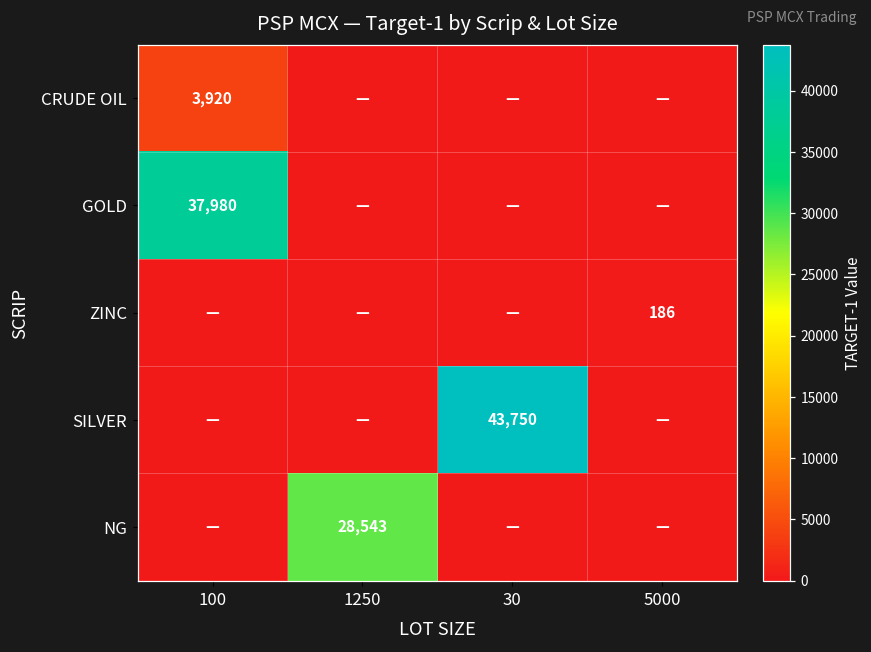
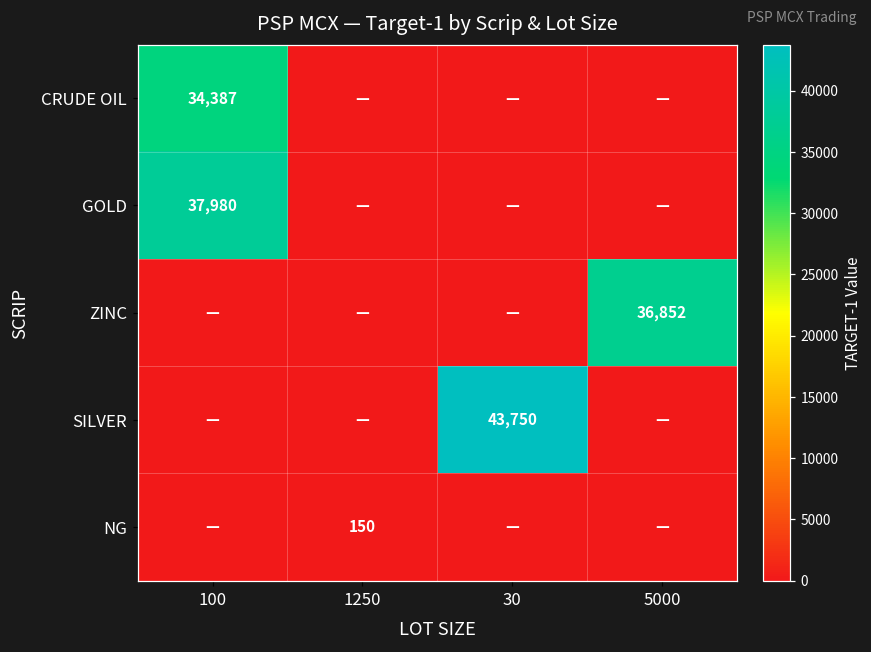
CRUDE OIL, 100: 3,920 -> 34,387
ZINC, 5000: 186 -> 36,852
NG, 1250: 28,543 -> 150
